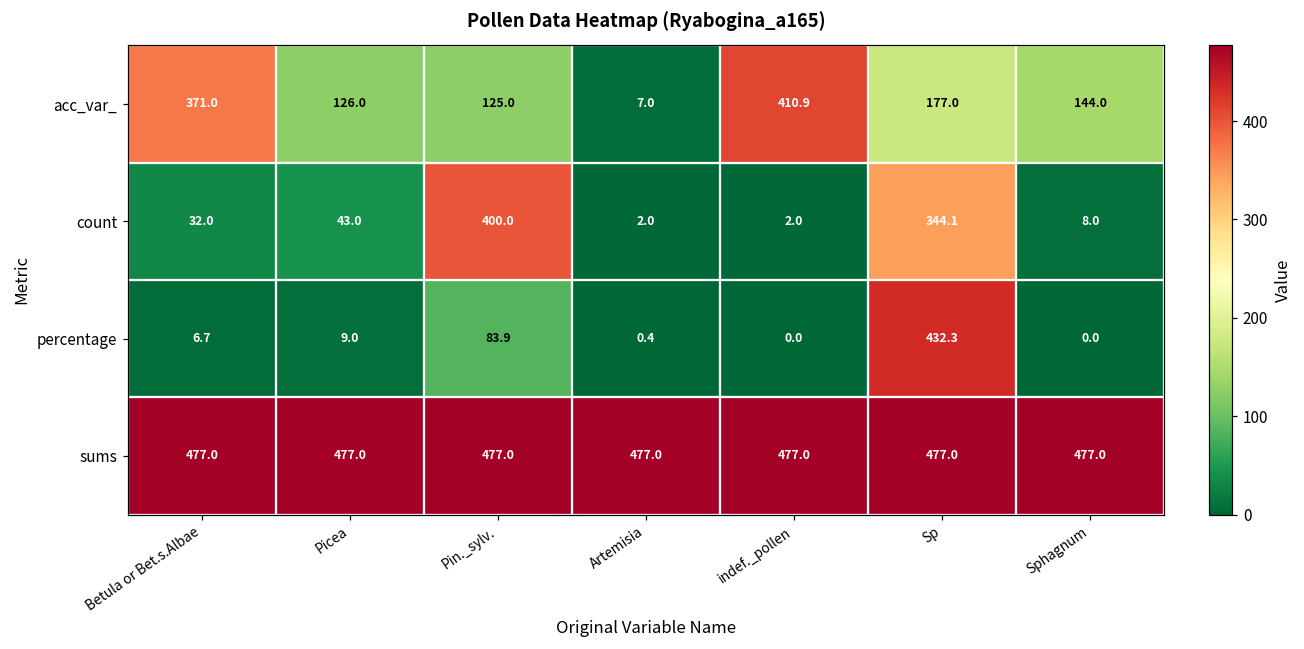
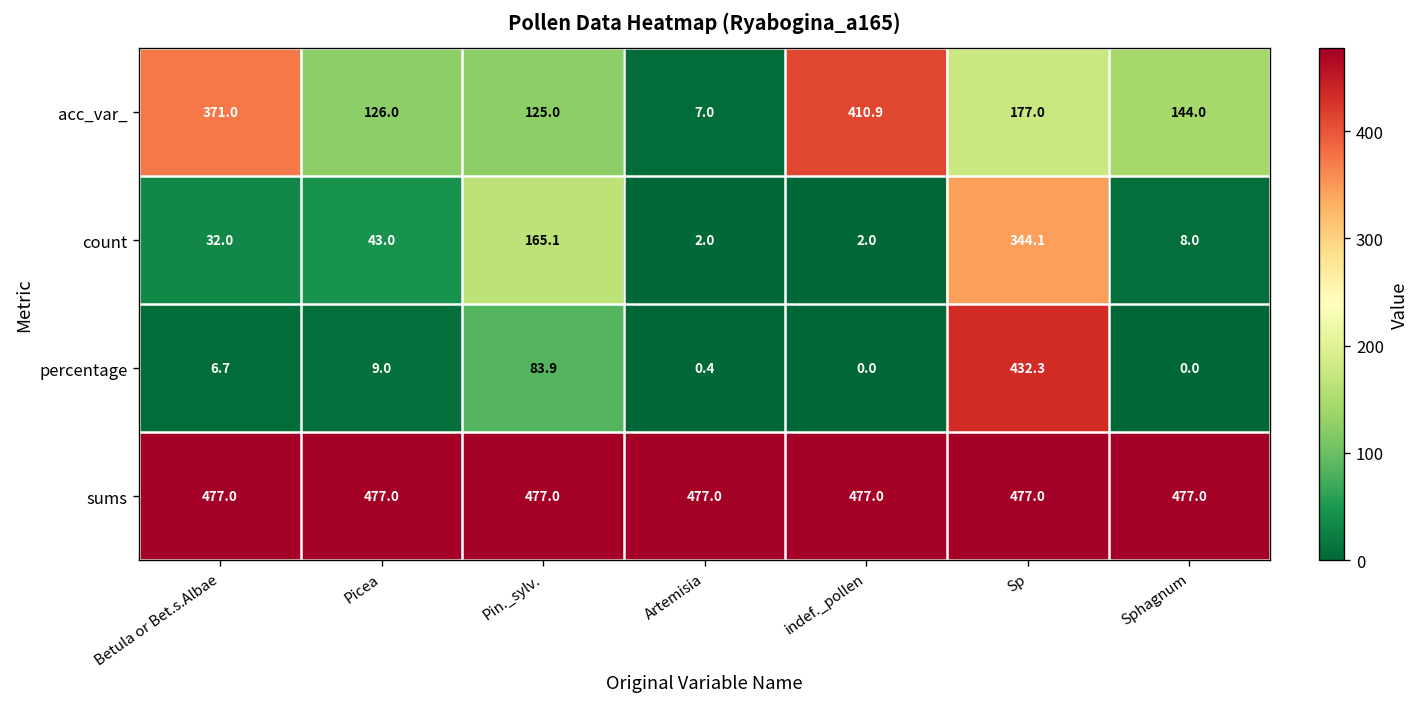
count, Pin._sylv.: 400.0 -> 165.1
